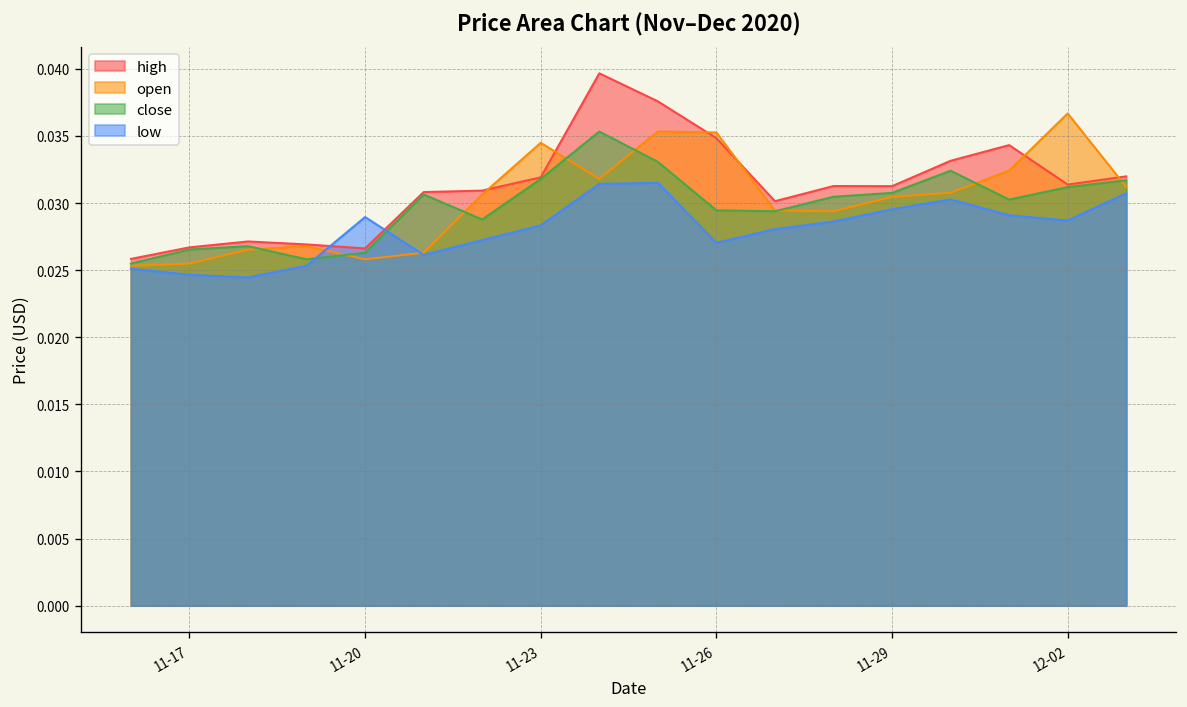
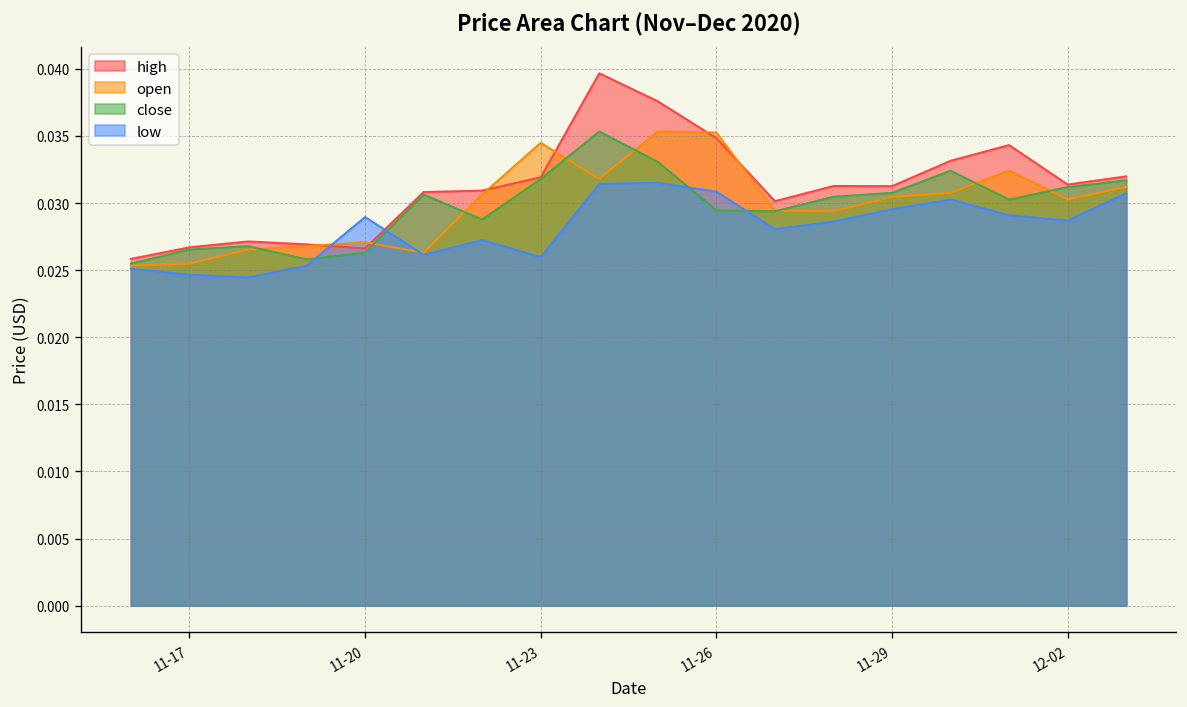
open, 11-20: 0.0258 -> 0.0271
low, 11-23: 0.0283 -> 0.0260
low, 11-26: 0.0270 -> 0.0309
open, 12-02: 0.0367 -> 0.0303
